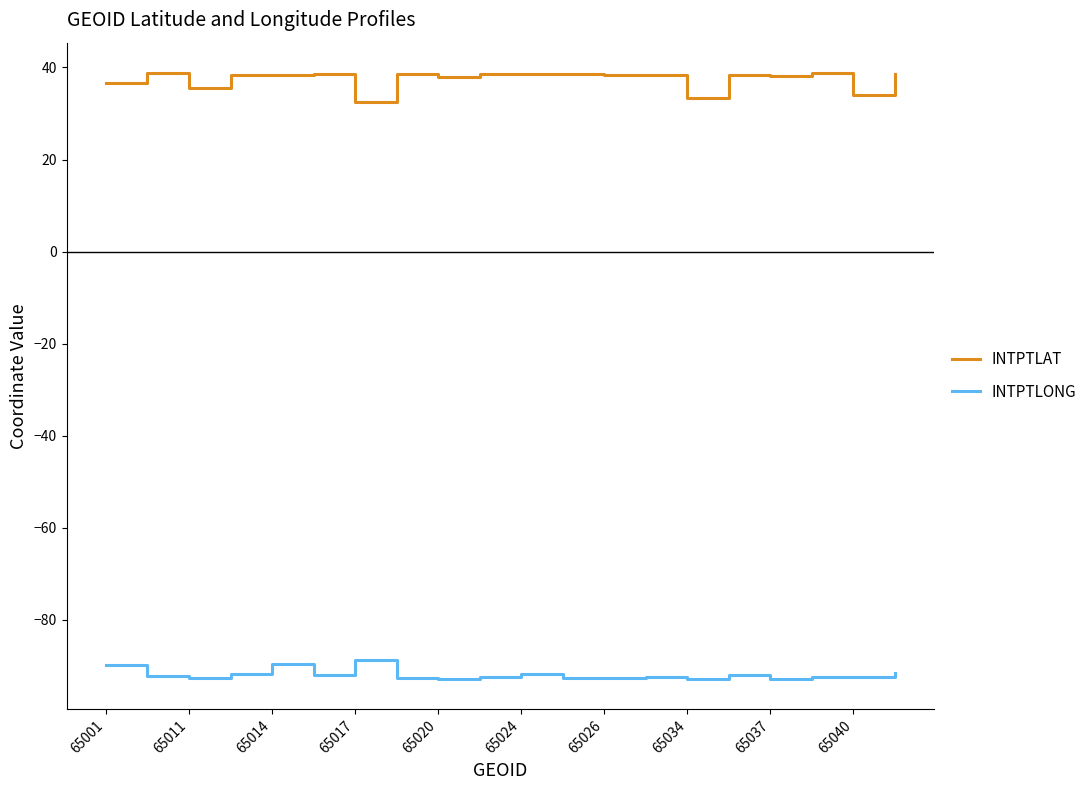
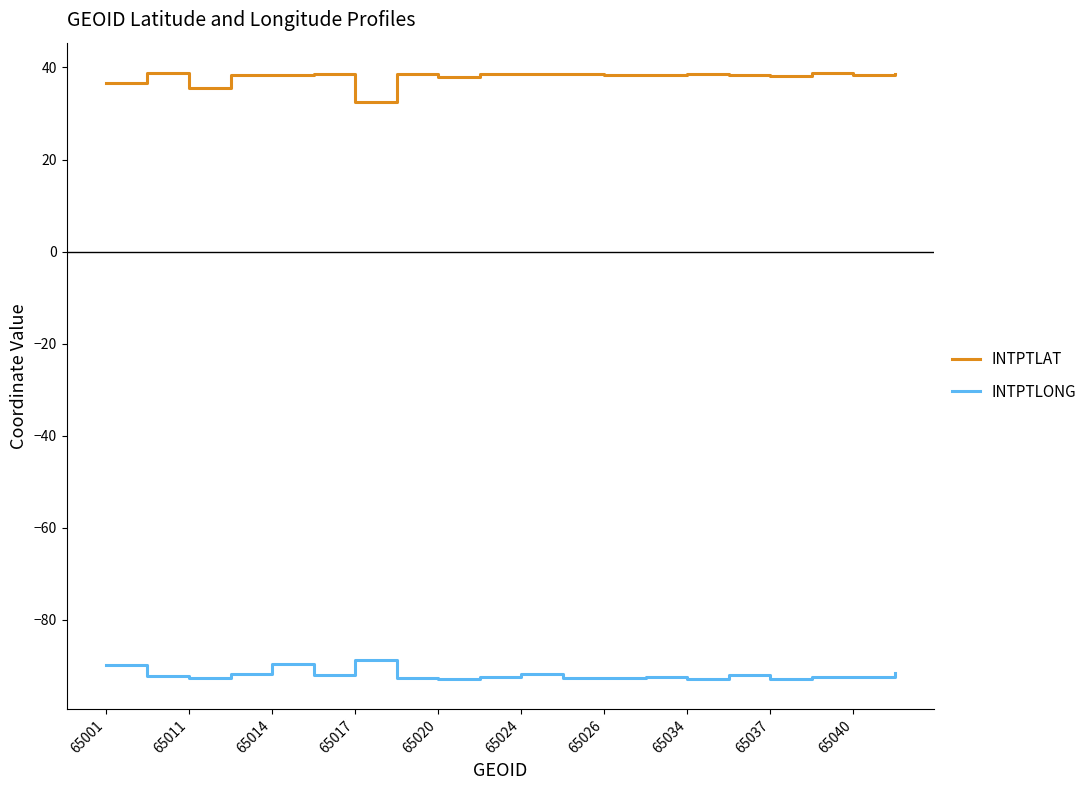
INTPTLAT, 65034: 33 -> 39
INTPTLAT, 65040: 34 -> 38
